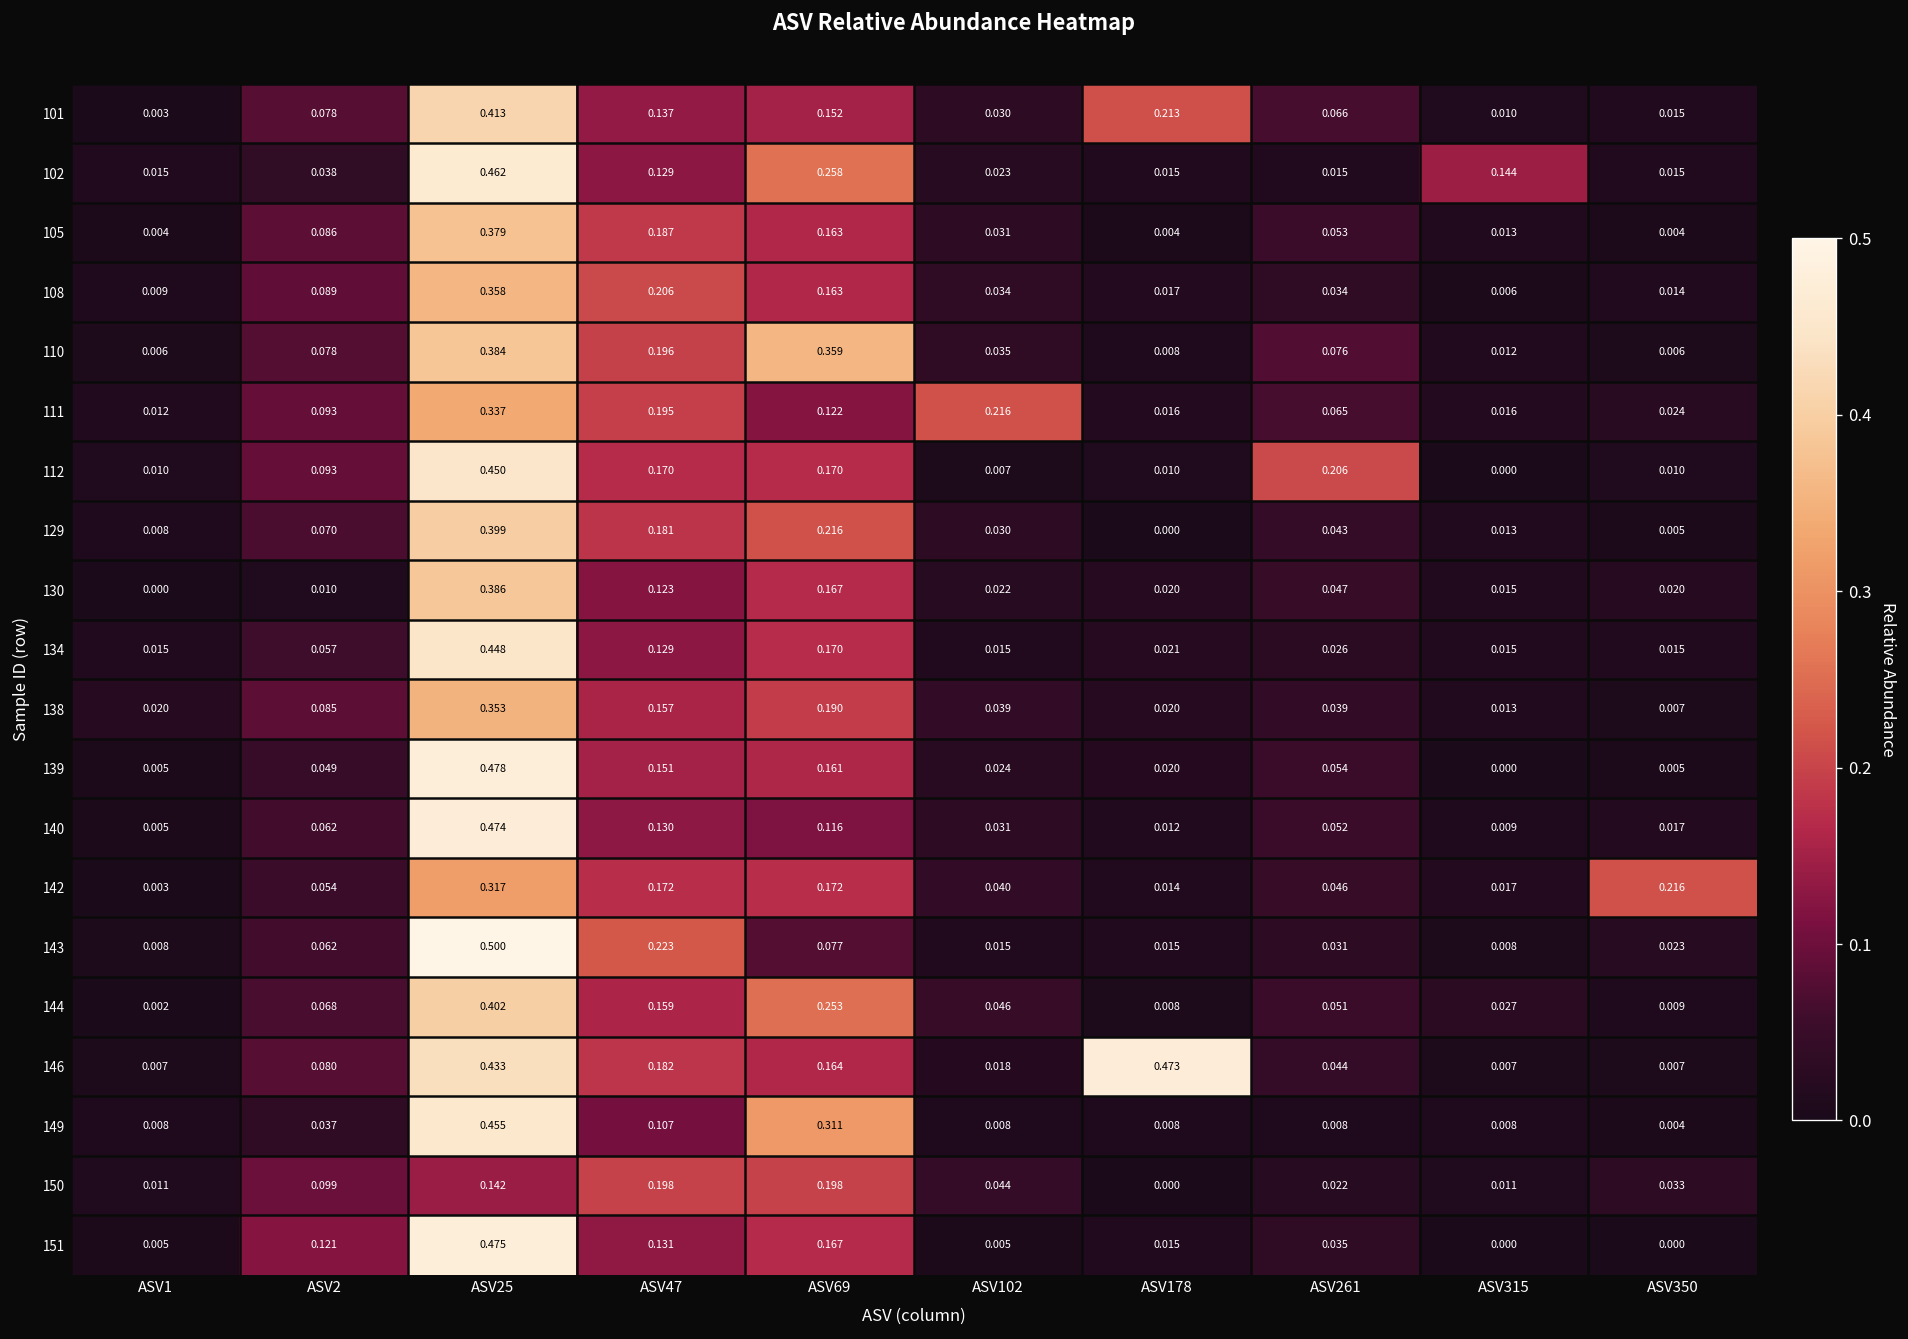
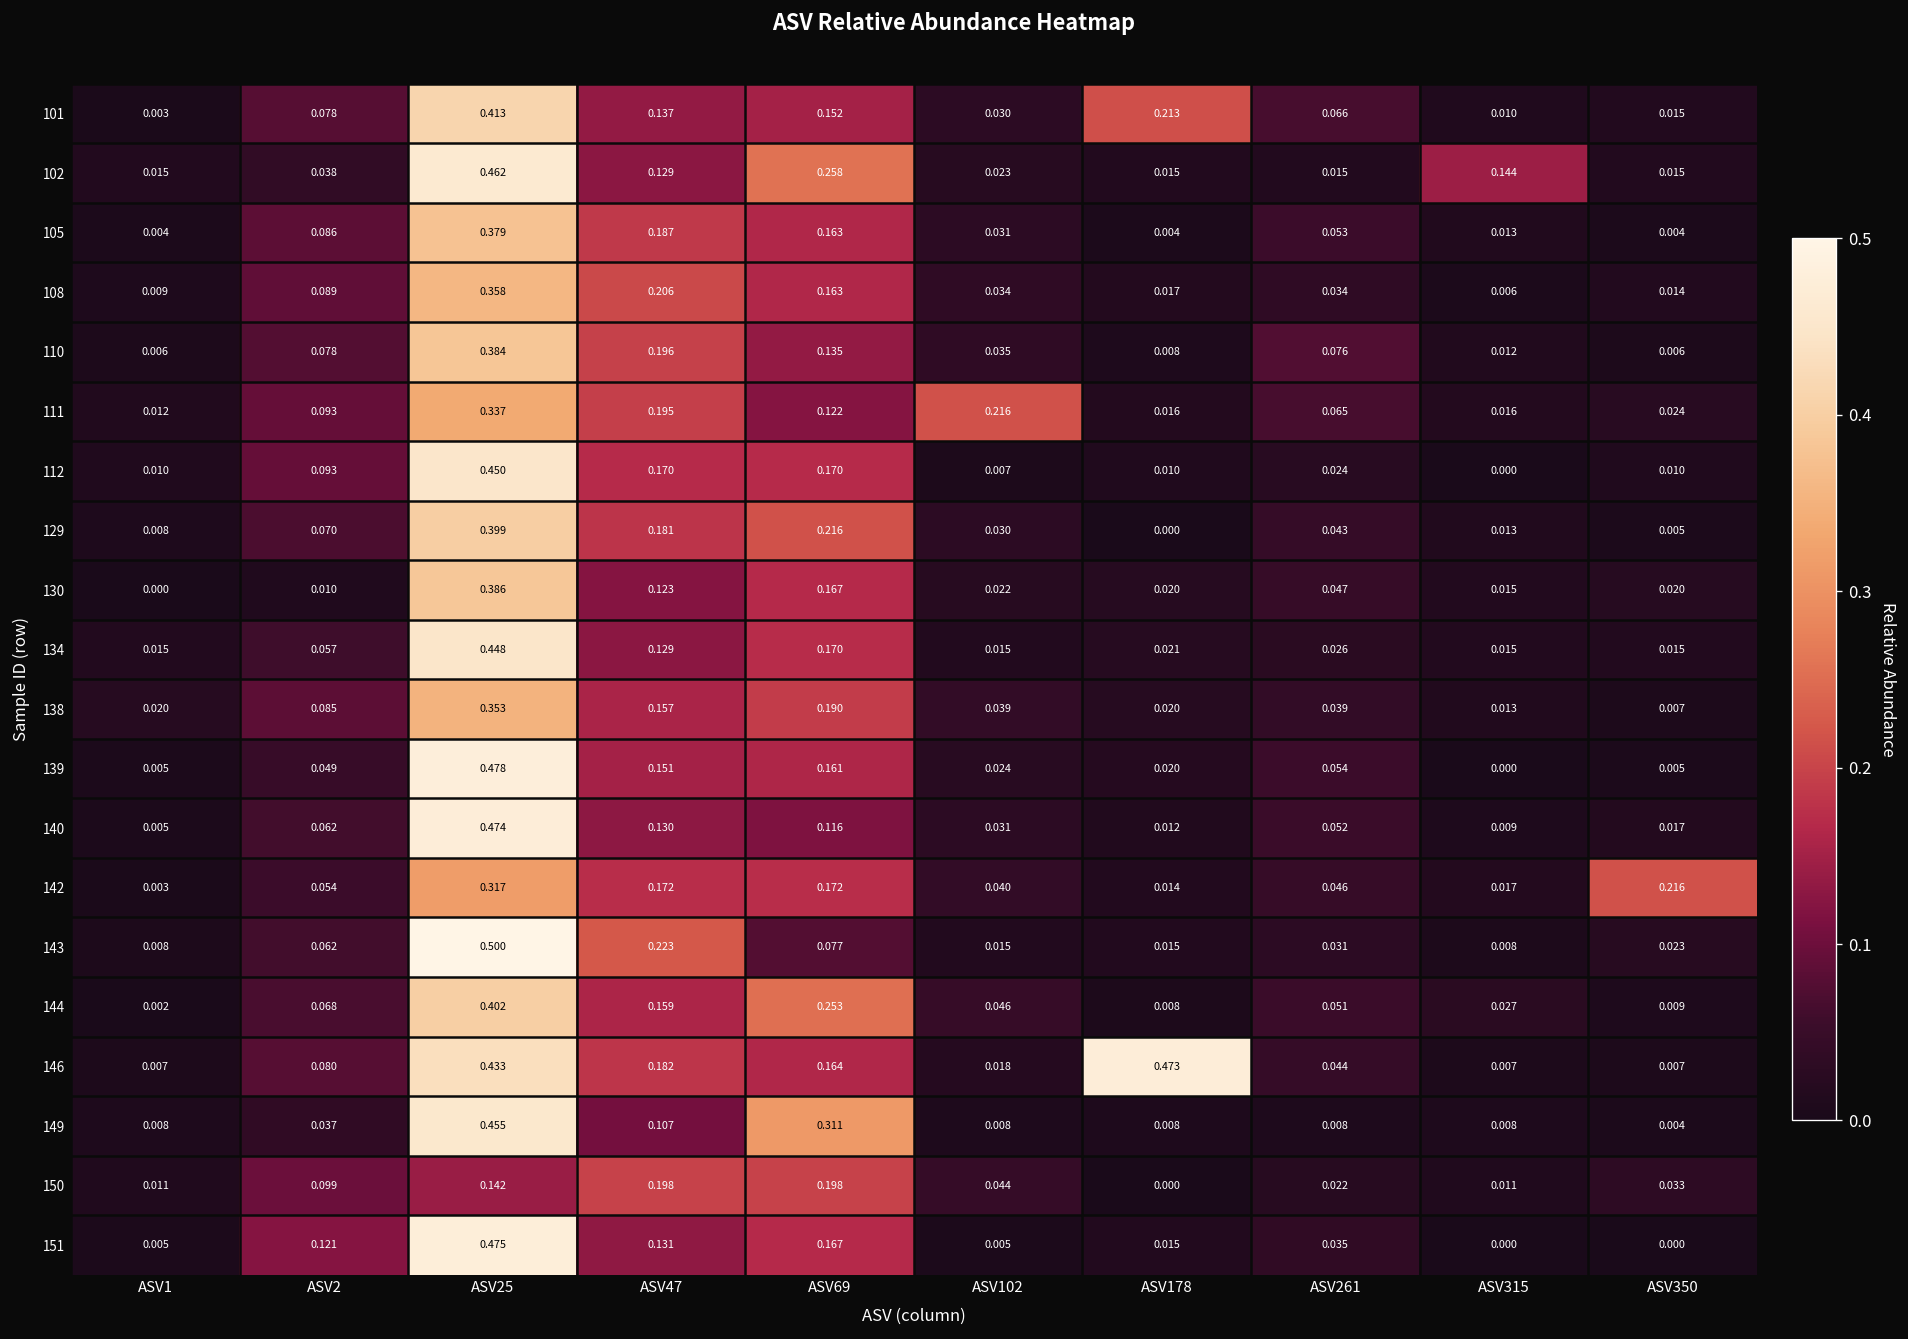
110, ASV69: 0.359 -> 0.135
112, ASV261: 0.206 -> 0.024
